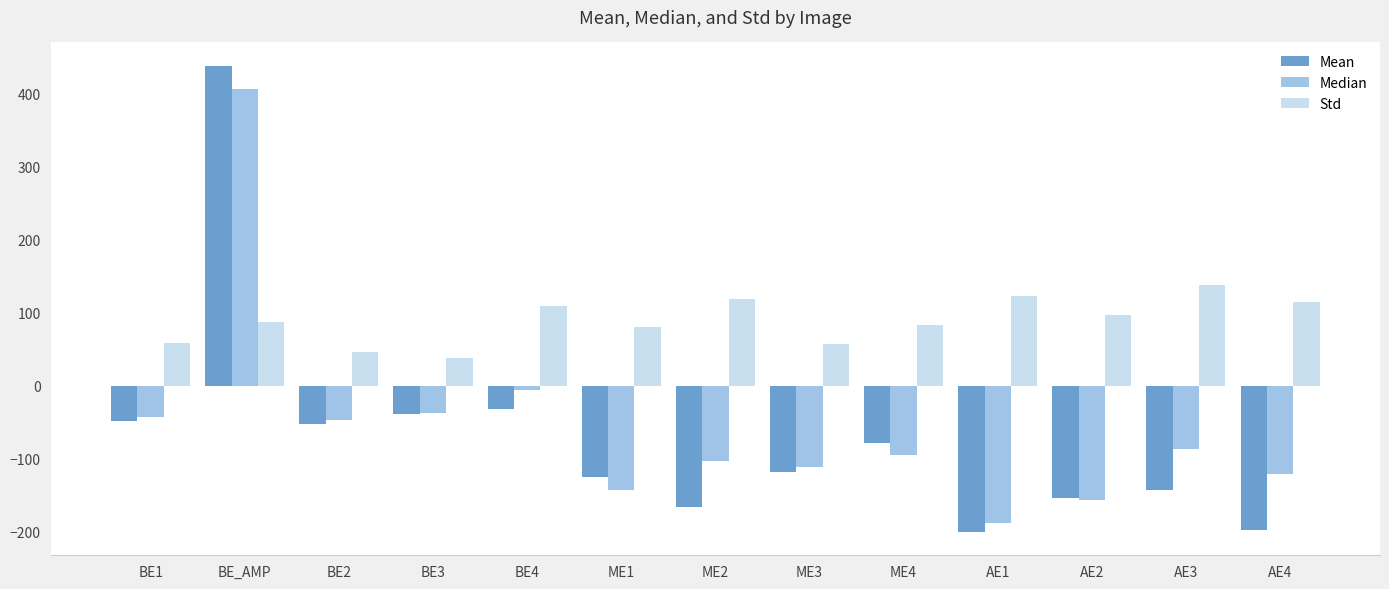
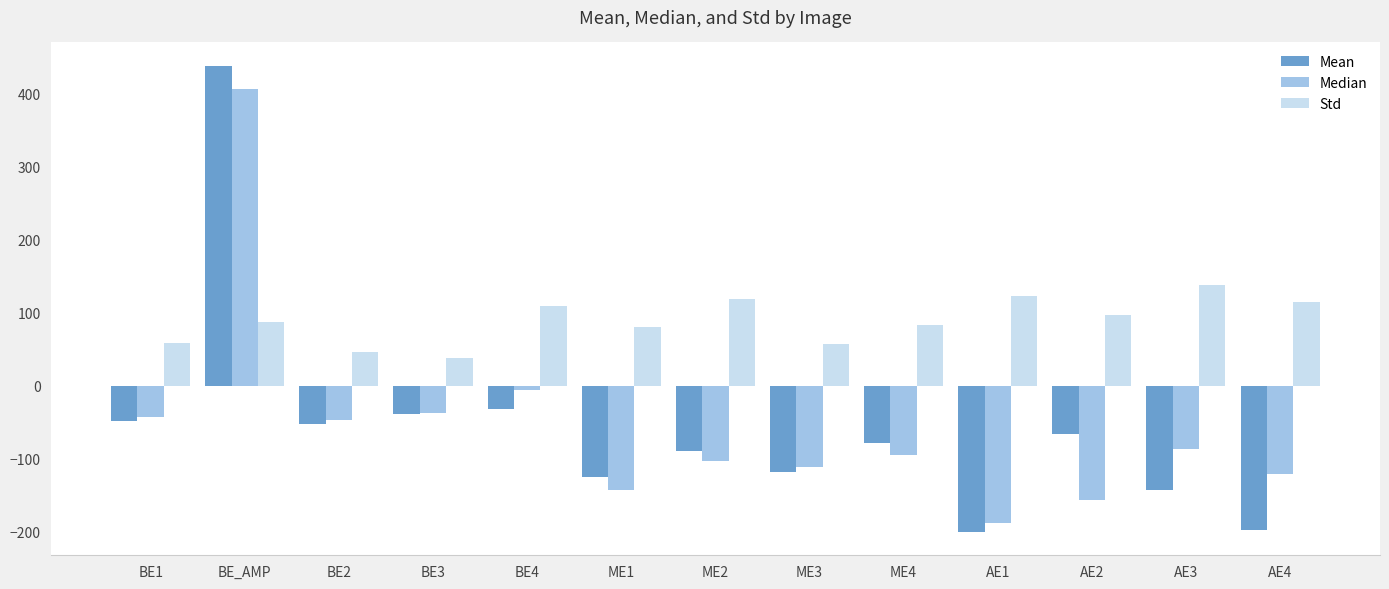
Mean, ME2: -170 -> -90
Mean, AE2: -150 -> -70
